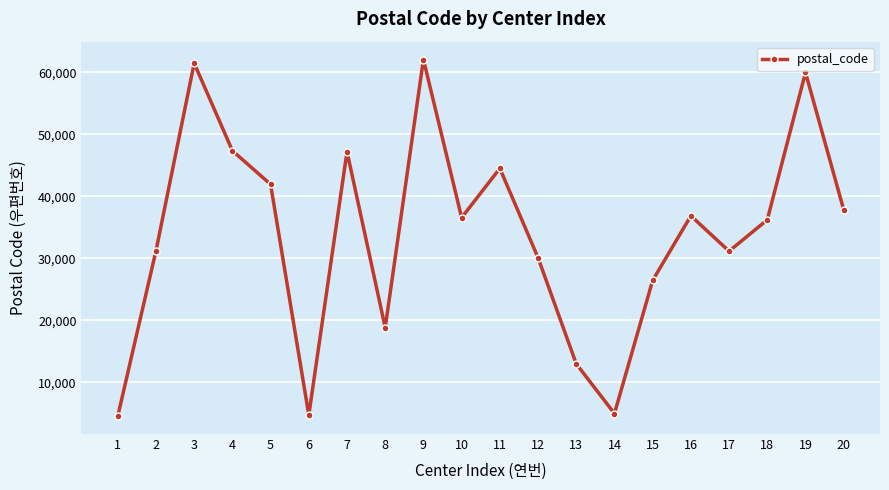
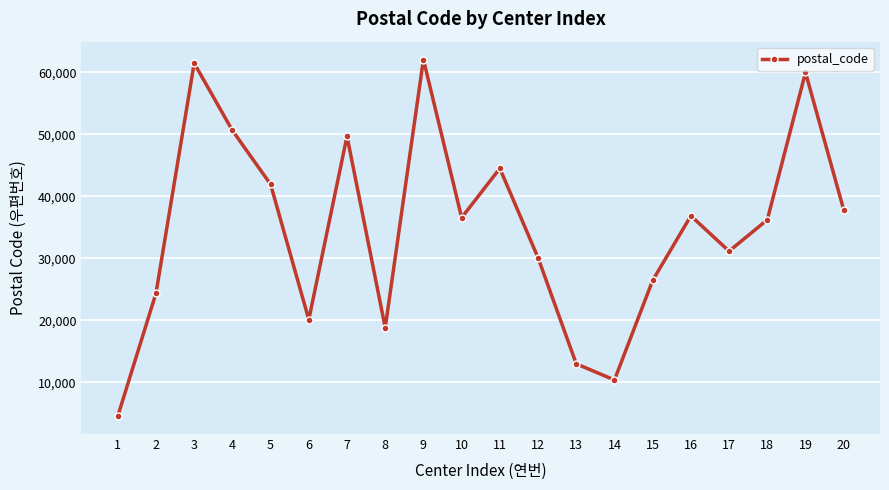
2: 31,000 -> 24,000
4: 47,000 -> 51,000
6: 5,000 -> 20,000
7: 47,000 -> 50,000
14: 5,000 -> 10,000
